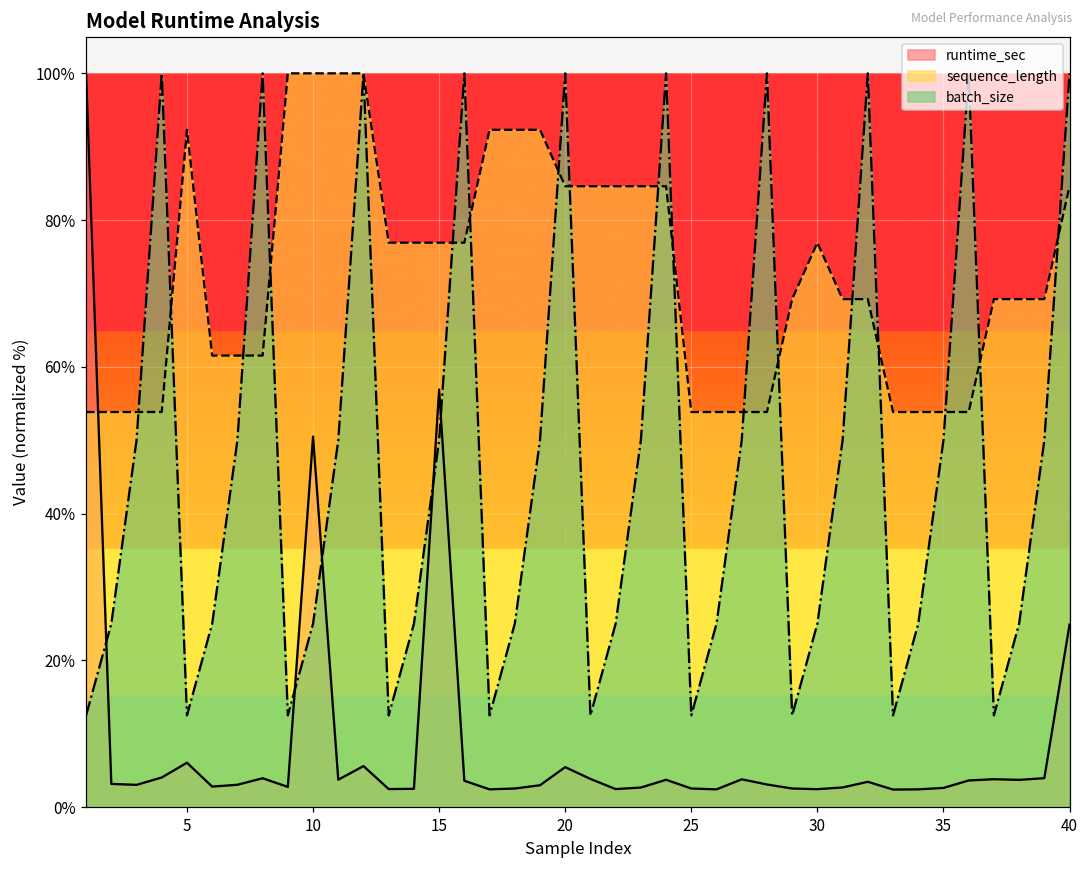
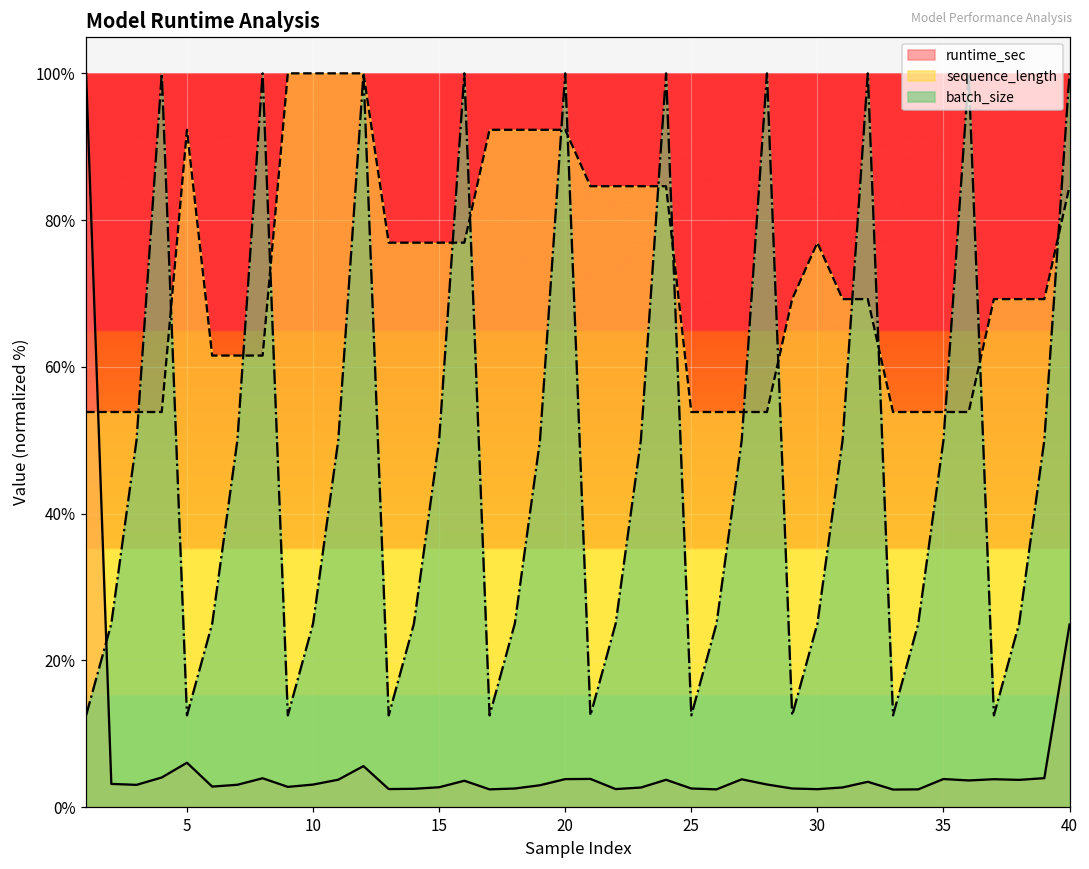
runtime_sec, 10: 50% -> 3%
runtime_sec, 15: 57% -> 3%
runtime_sec, 20: 5% -> 4%
sequence_length, 20: 85% -> 92%
runtime_sec, 35: 3% -> 4%
